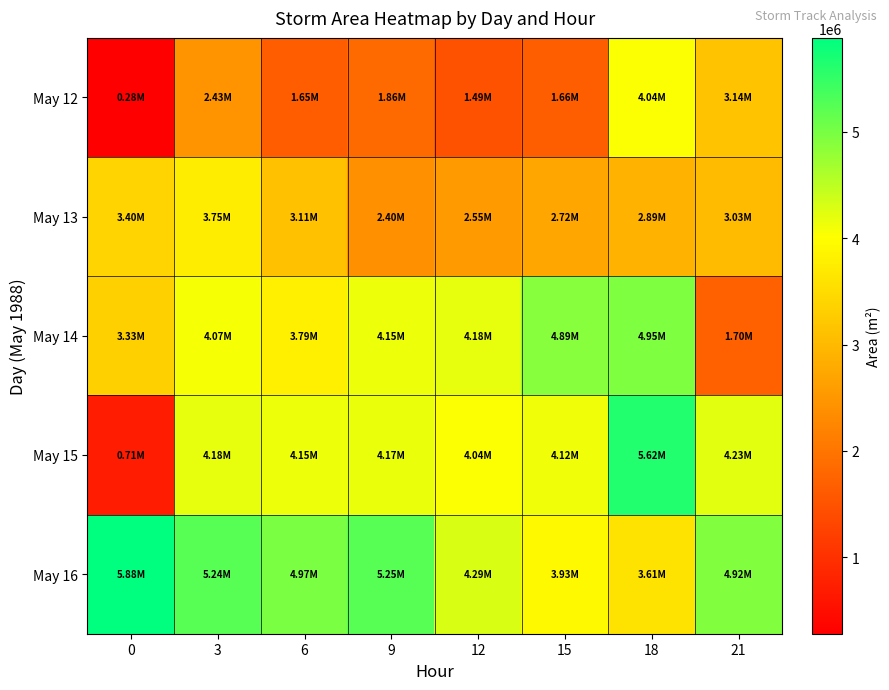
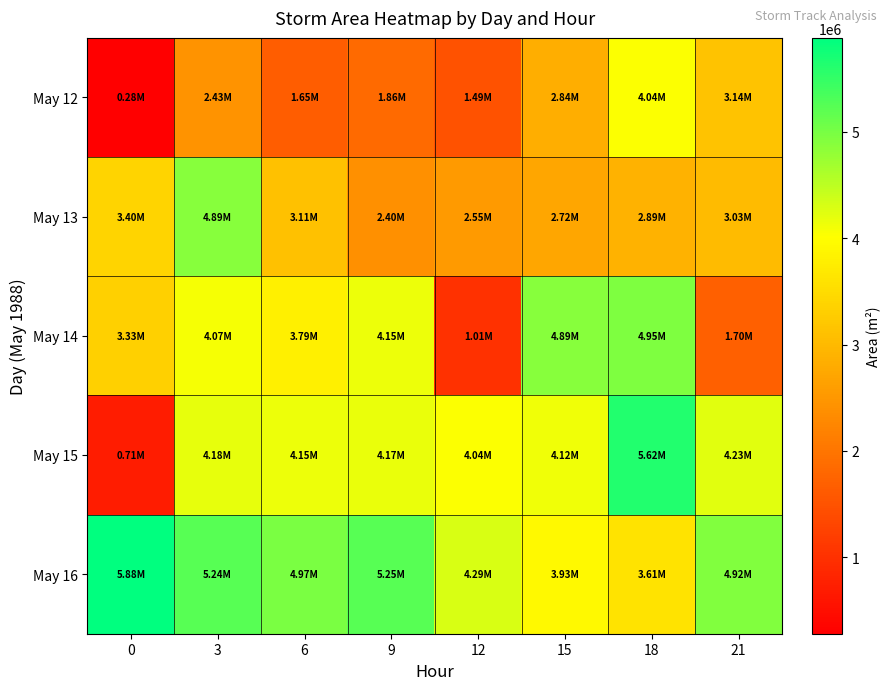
May 12, 15: 1.66M -> 2.84M
May 13, 3: 3.75M -> 4.89M
May 14, 12: 4.18M -> 1.01M
